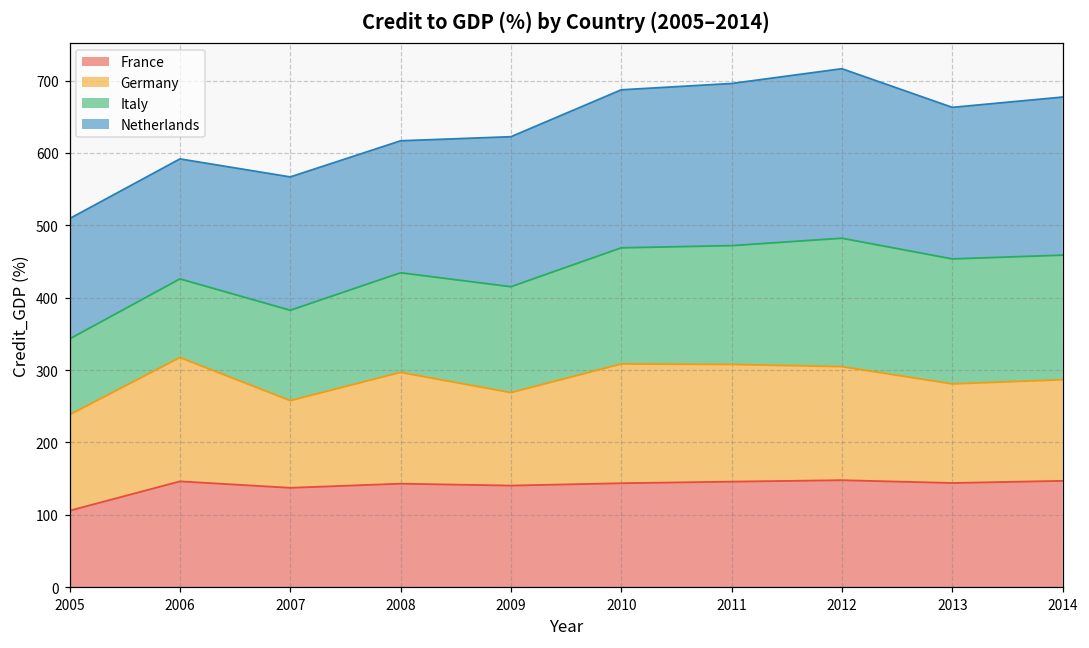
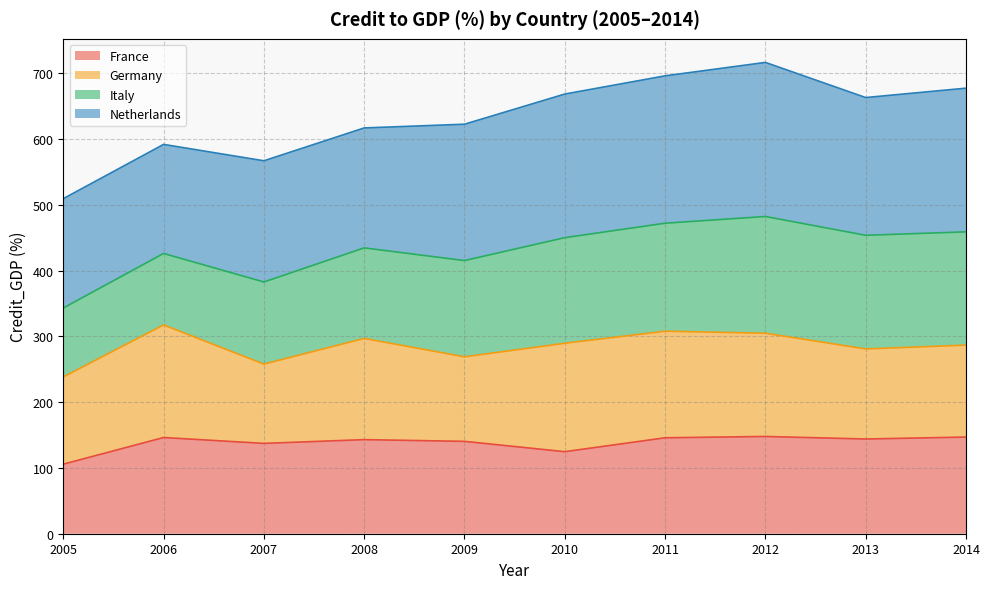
France, 2010: 140 -> 120
